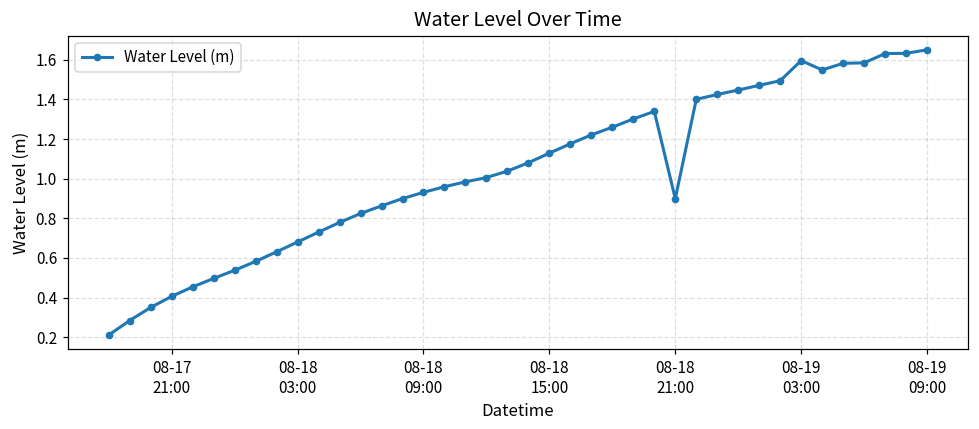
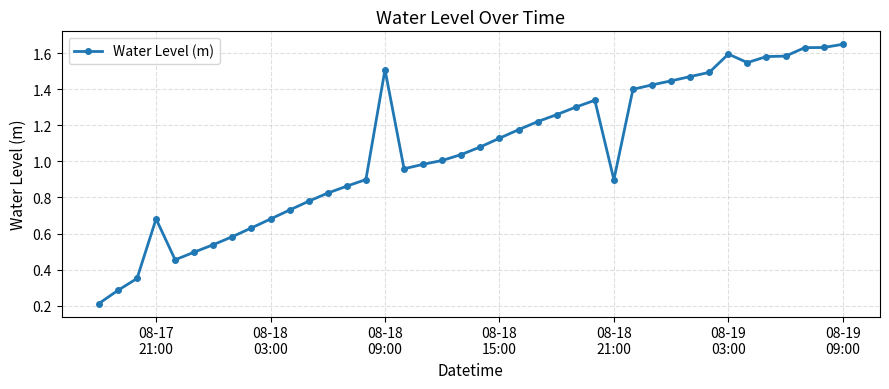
08-17 21:00: 0.41 -> 0.68
08-18 09:00: 0.93 -> 1.51
